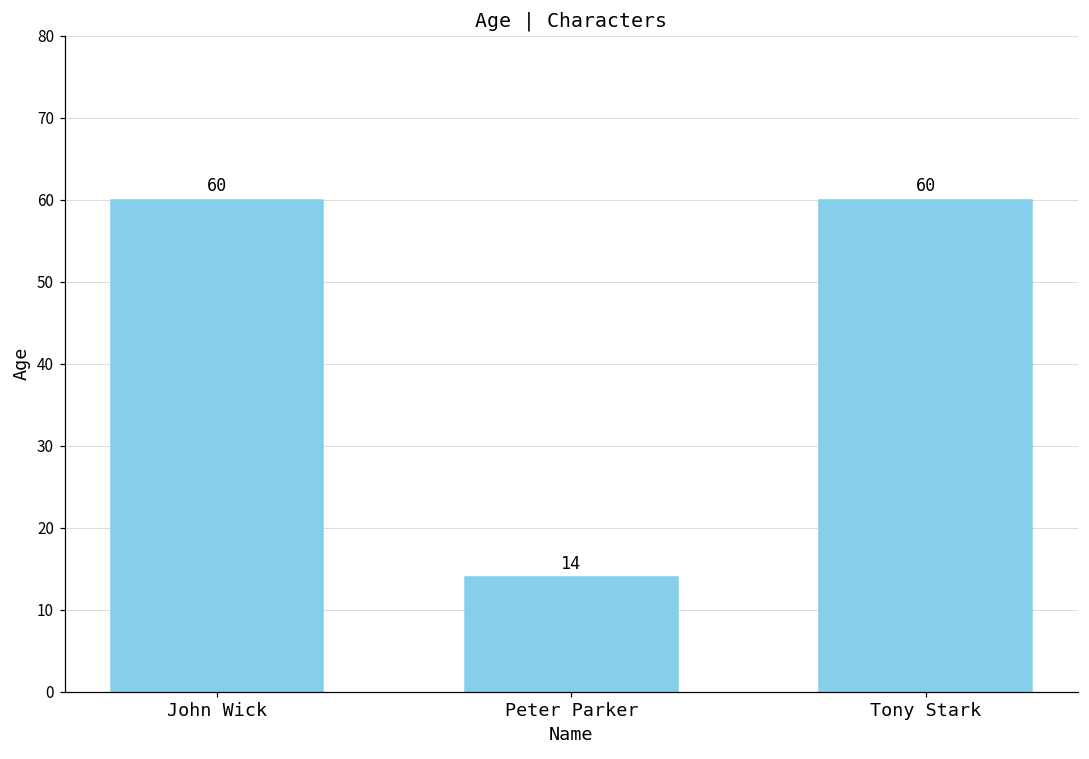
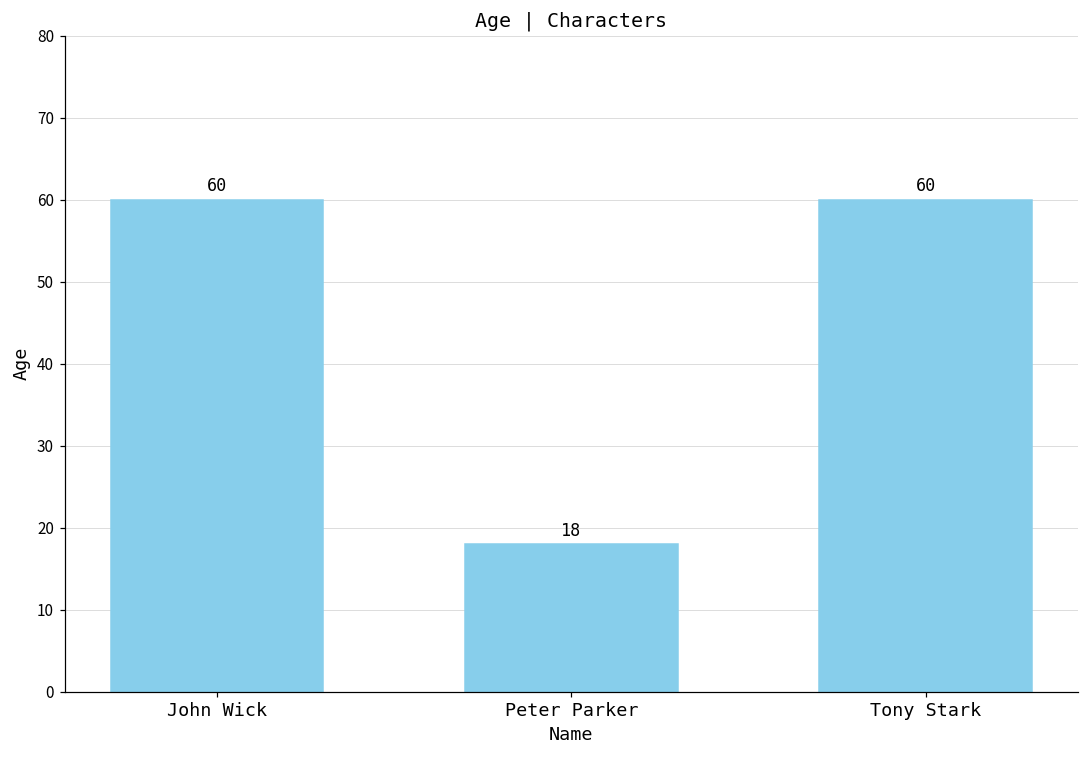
Peter Parker: 14 -> 18
